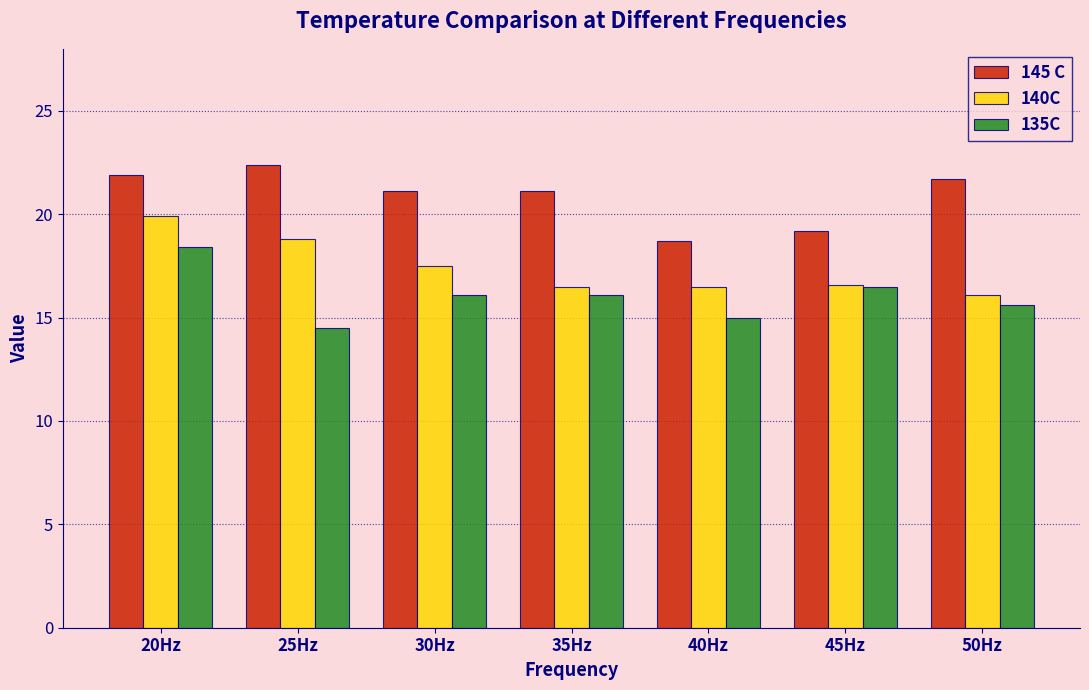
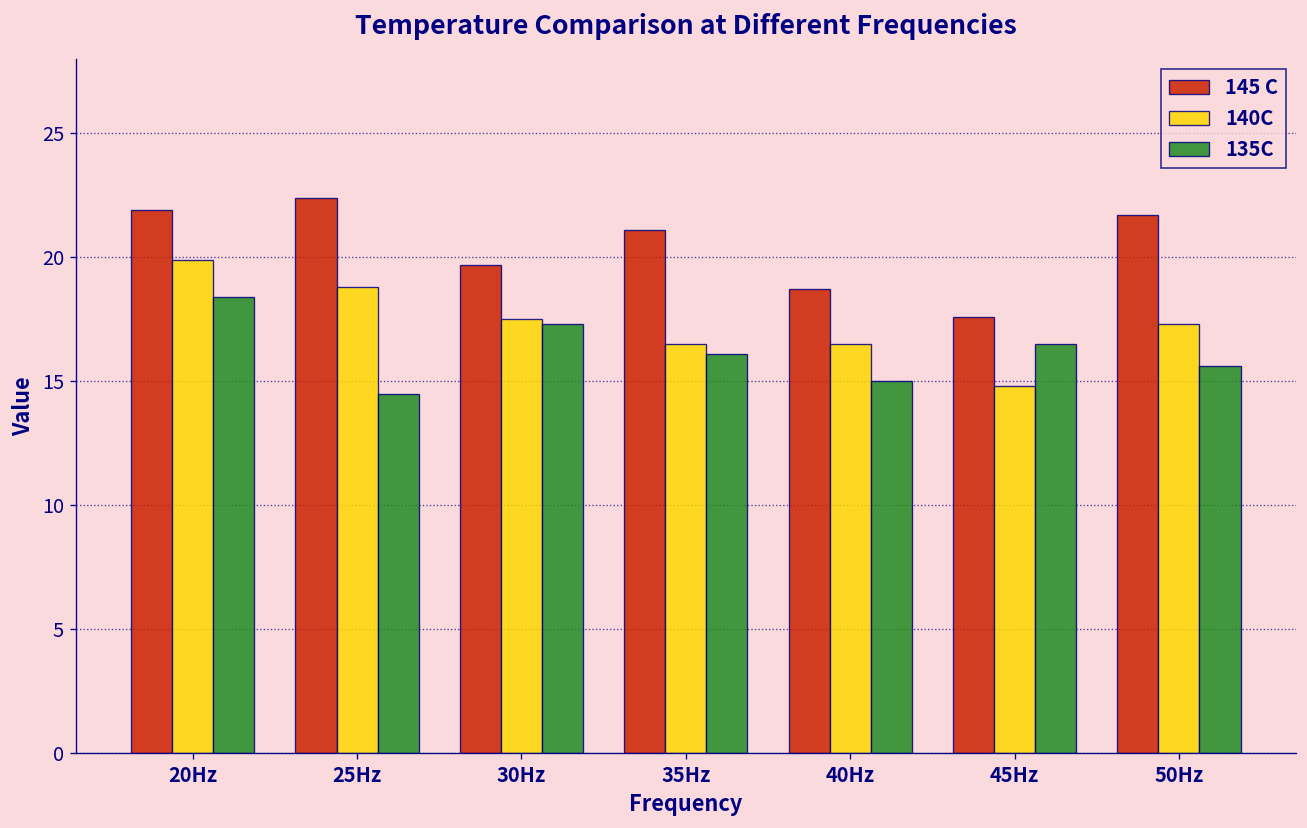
145 C, 30Hz: 21.1 -> 19.7
135C, 30Hz: 16.1 -> 17.3
145 C, 45Hz: 19.2 -> 17.6
140C, 45Hz: 16.6 -> 14.8
140C, 50Hz: 16.1 -> 17.3
